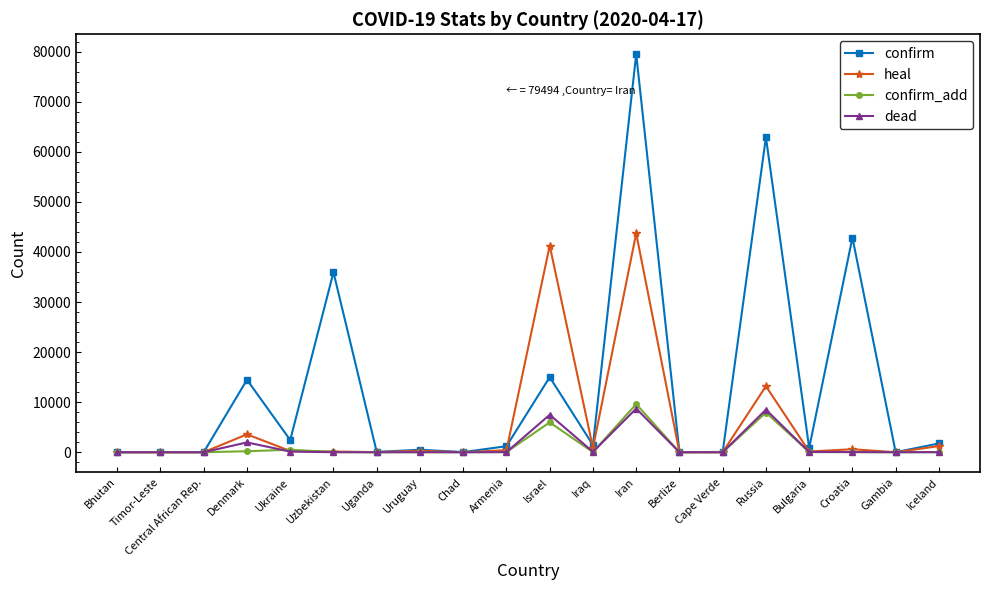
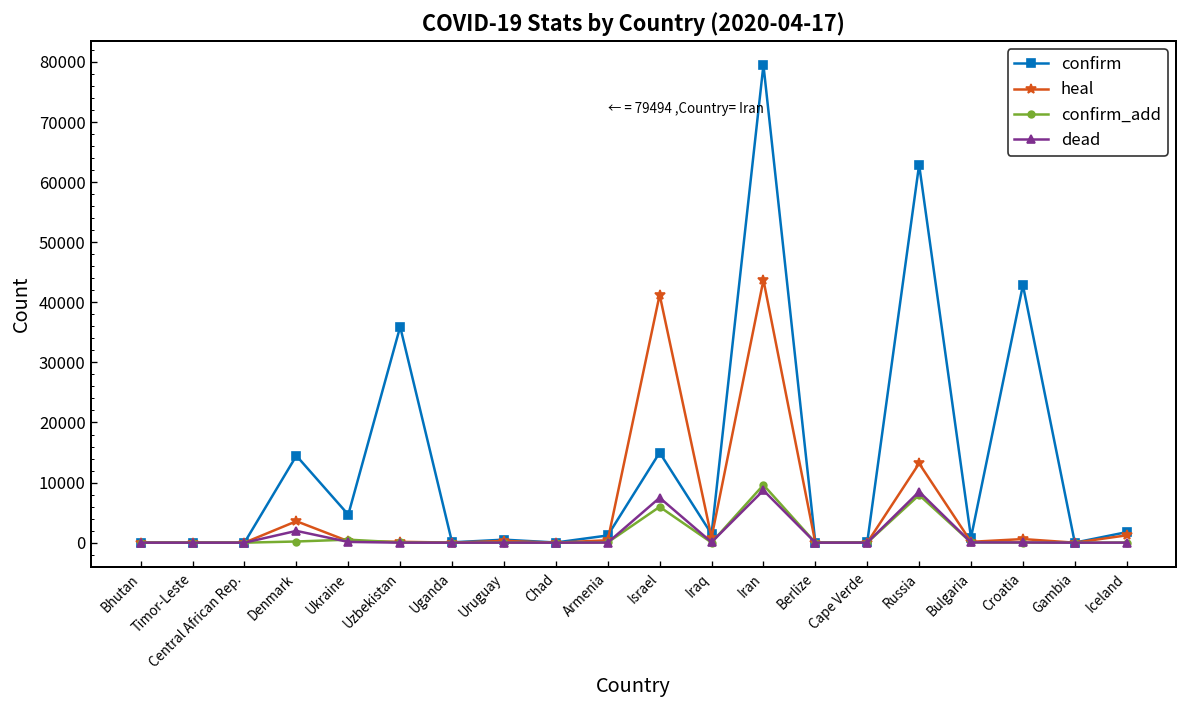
confirm, Ukraine: 2000 -> 5000
